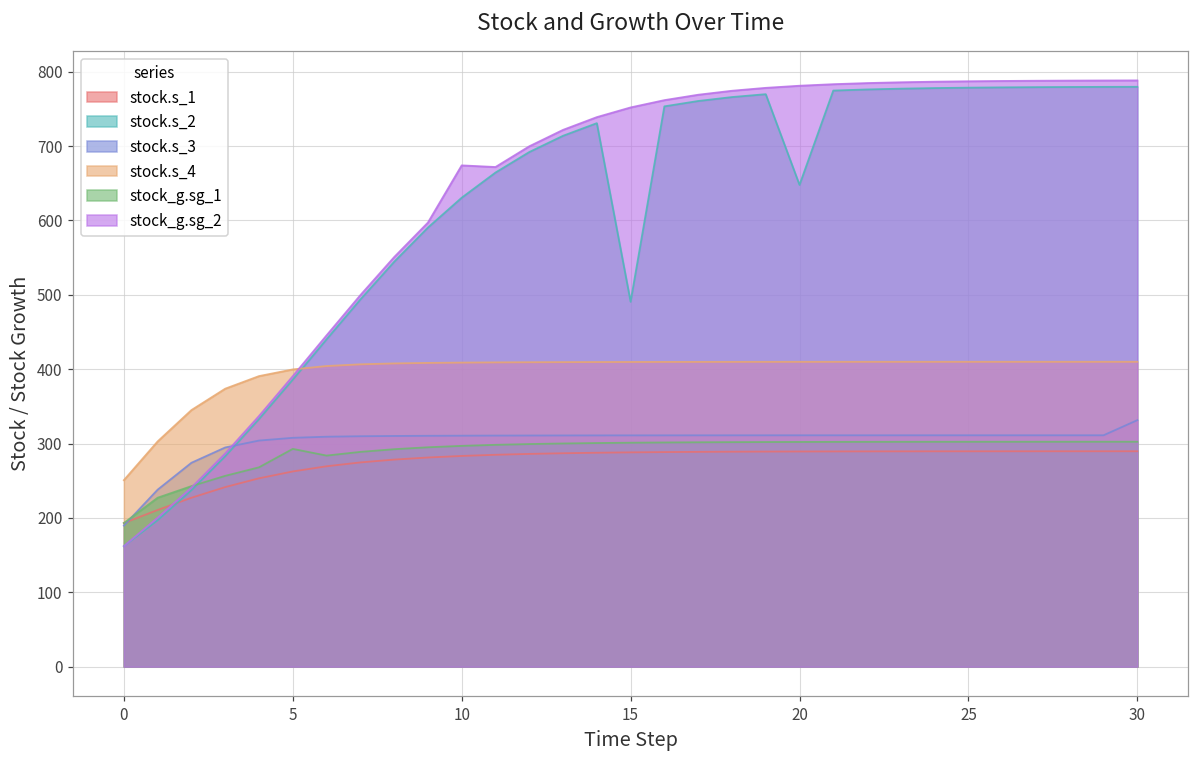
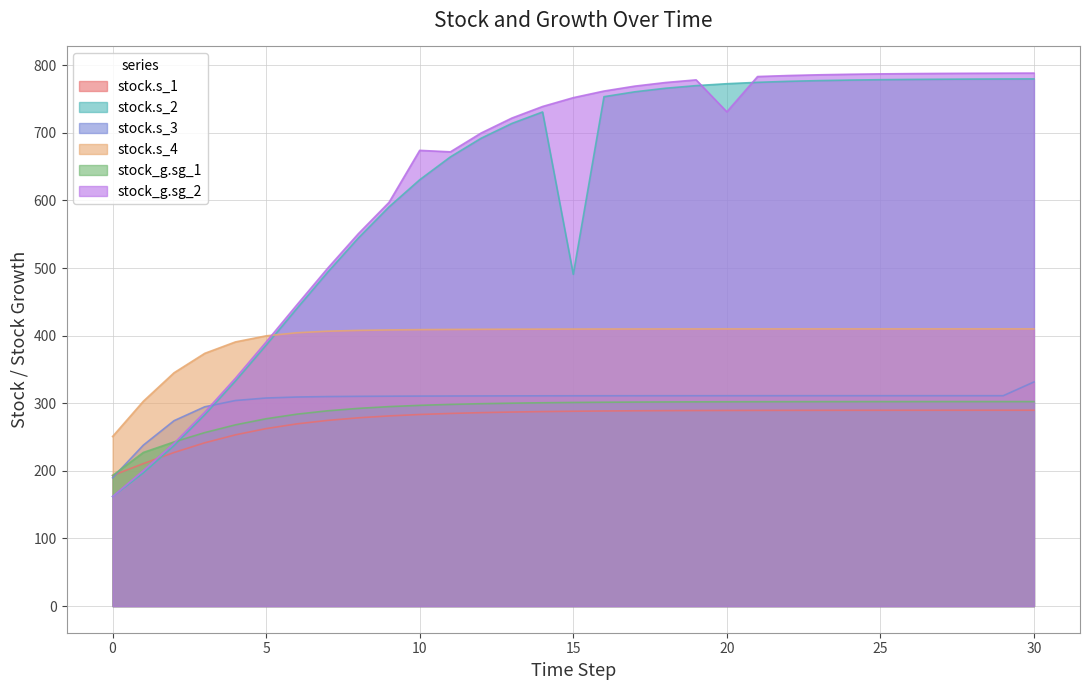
stock_g.sg_1, 5: 290 -> 280
stock.s_2, 20: 650 -> 770
stock_g.sg_2, 20: 780 -> 730
